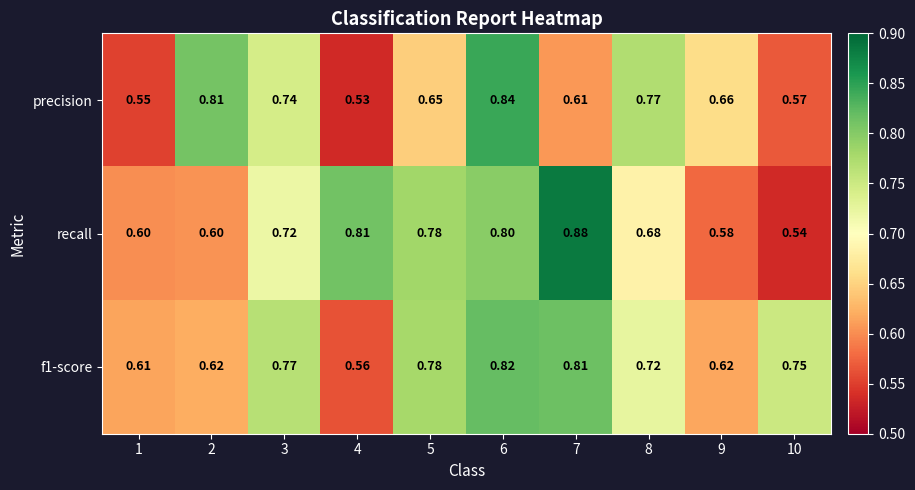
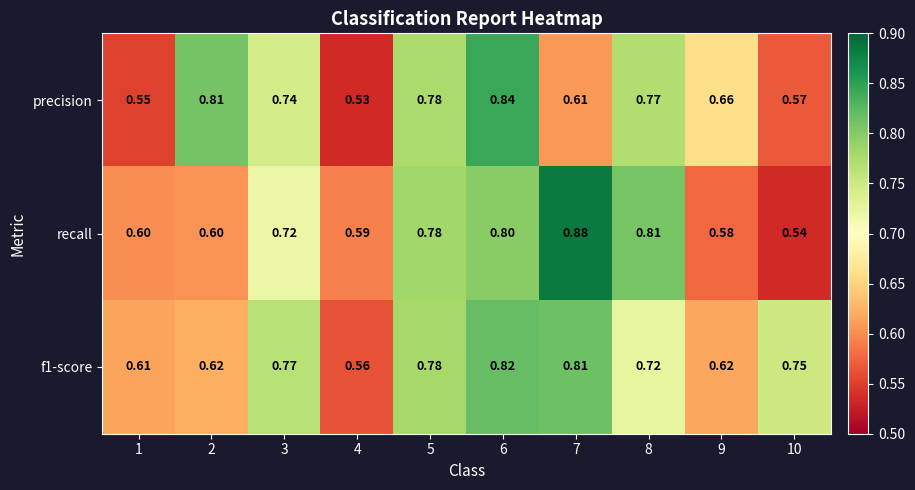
precision, 5: 0.65 -> 0.78
recall, 4: 0.81 -> 0.59
recall, 8: 0.68 -> 0.81
